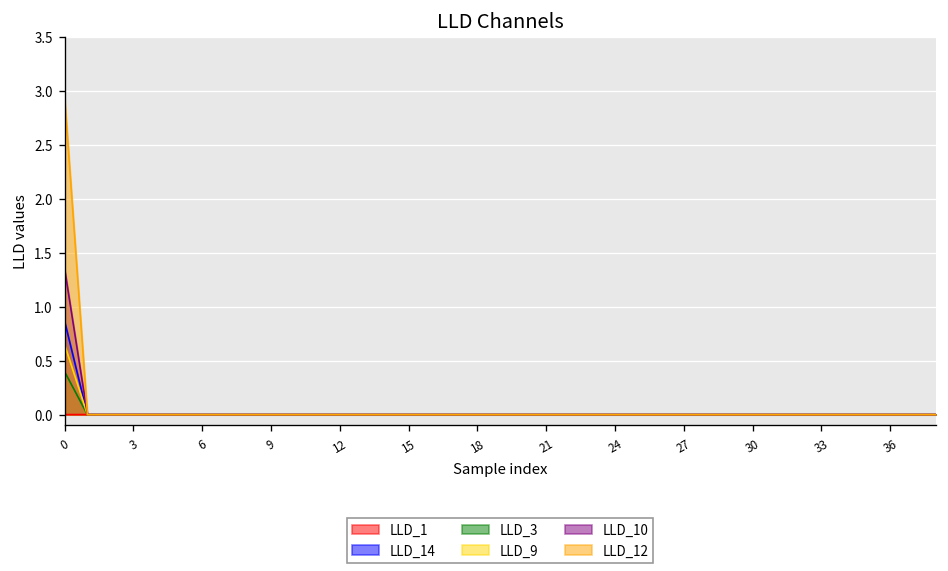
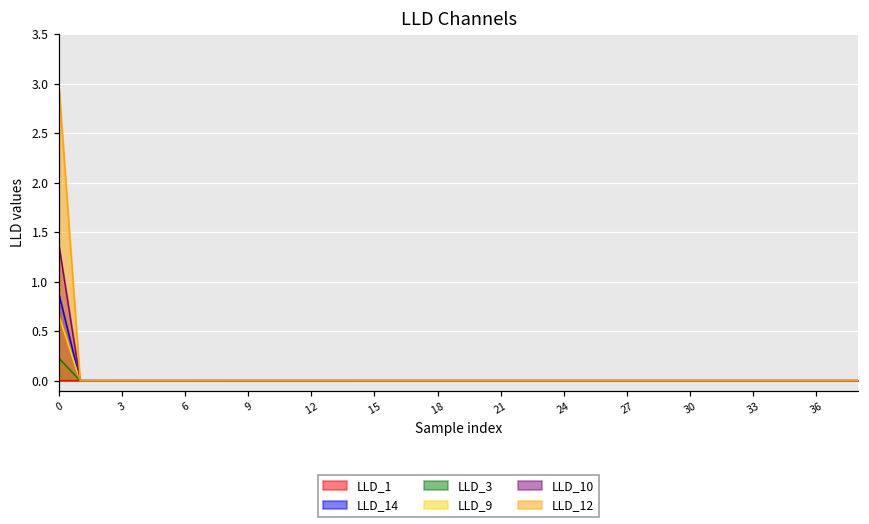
LLD_3, 0: 0.4 -> 0.2
